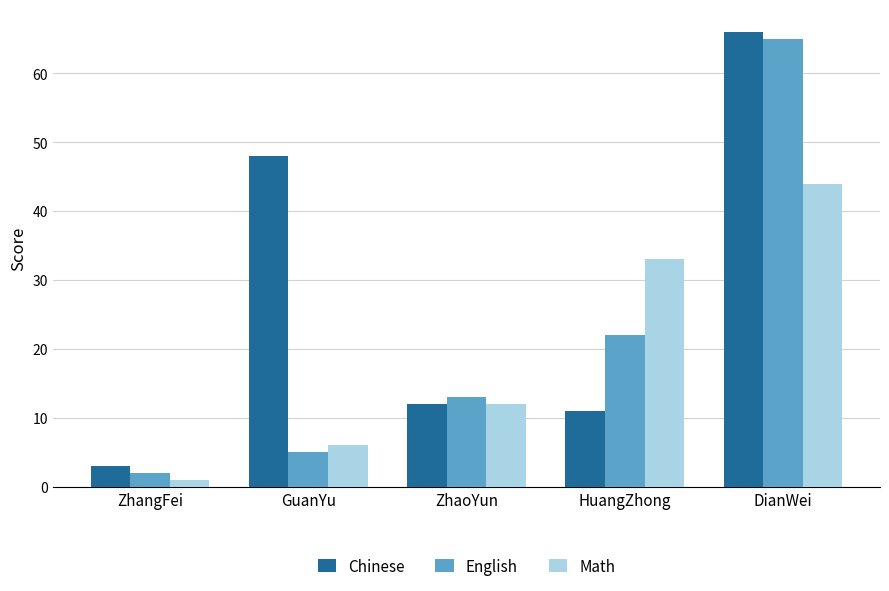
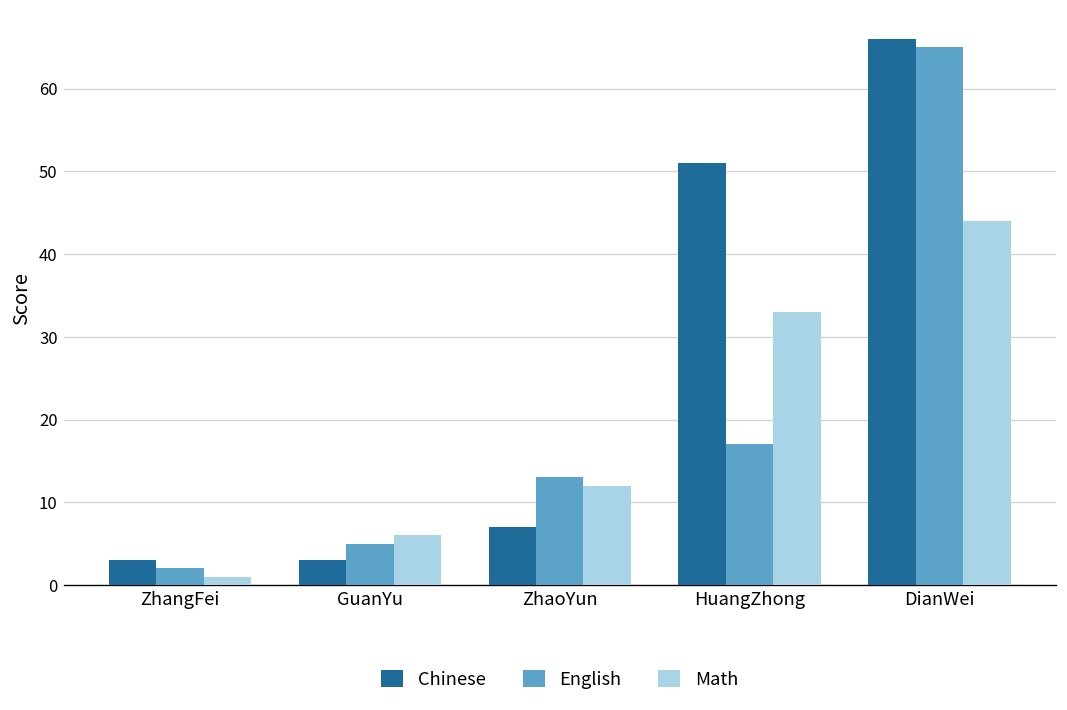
Chinese, GuanYu: 48 -> 3
Chinese, ZhaoYun: 12 -> 7
Chinese, HuangZhong: 11 -> 51
English, HuangZhong: 22 -> 17
